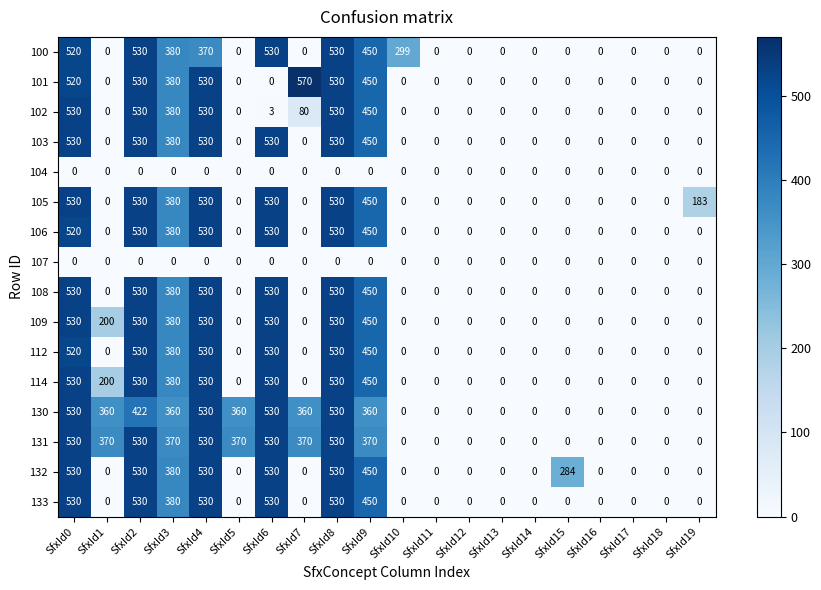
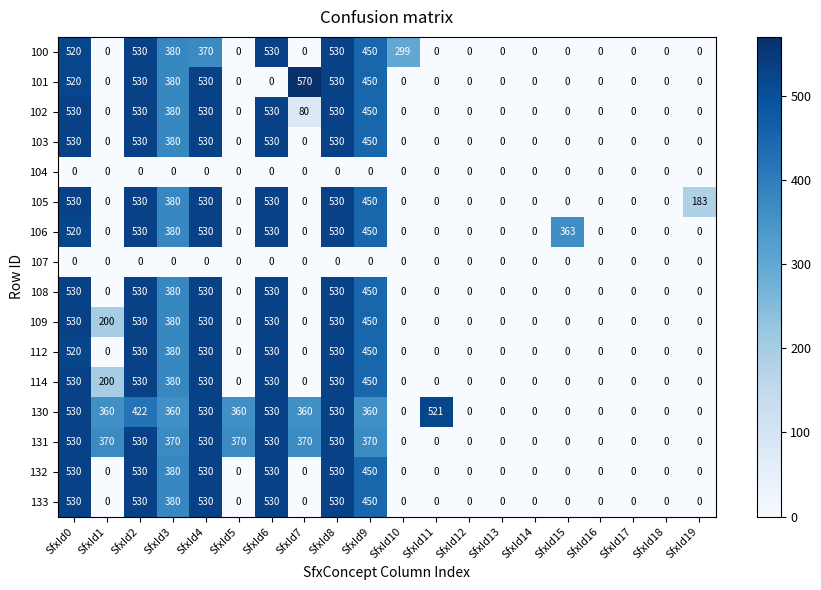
102, SfxId6: 3 -> 530
106, SfxId15: 0 -> 363
130, SfxId11: 0 -> 521
132, SfxId15: 284 -> 0
